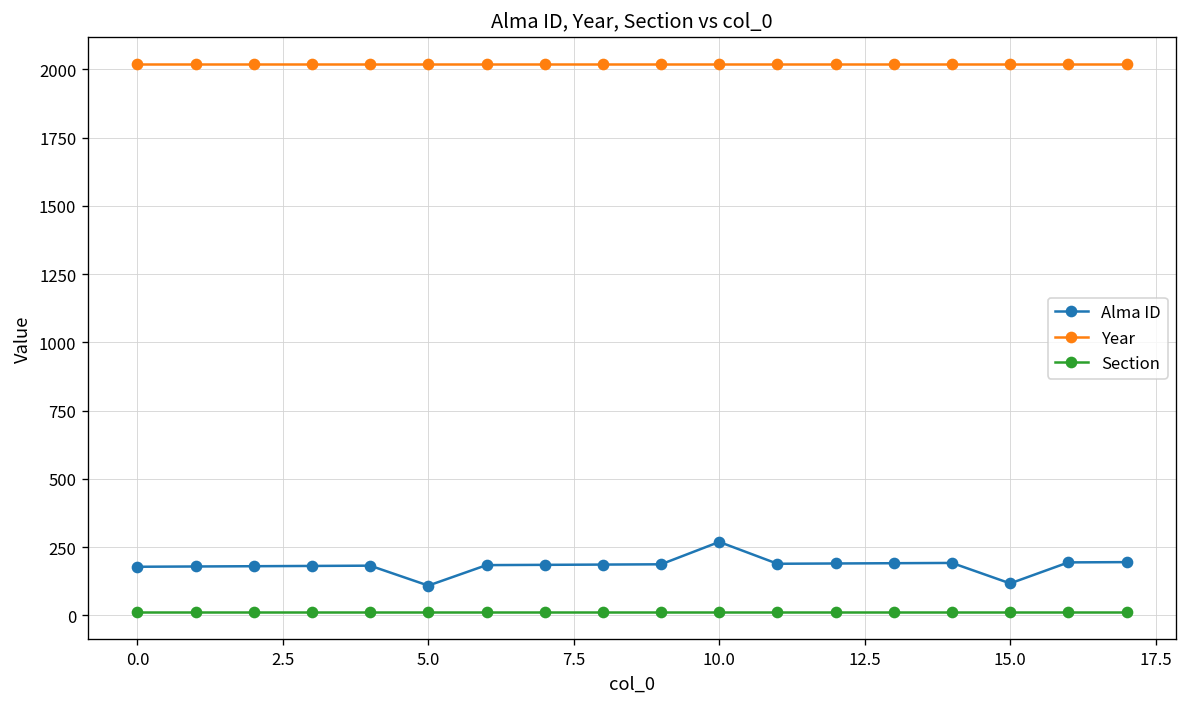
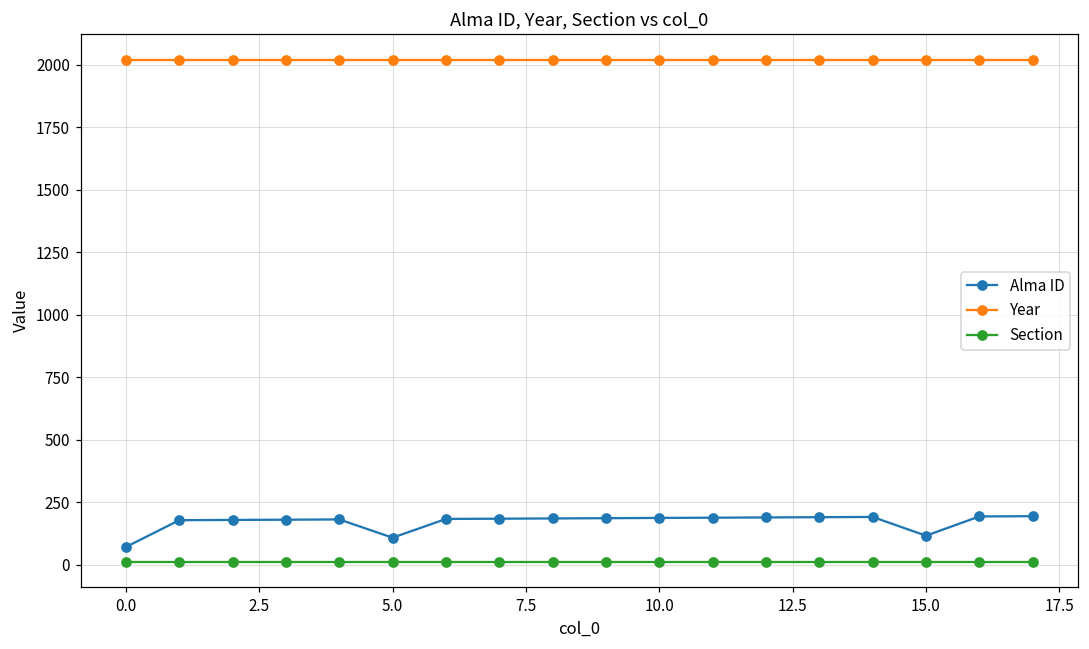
Alma ID, 0.0: 180 -> 70
Alma ID, 10.0: 270 -> 190
